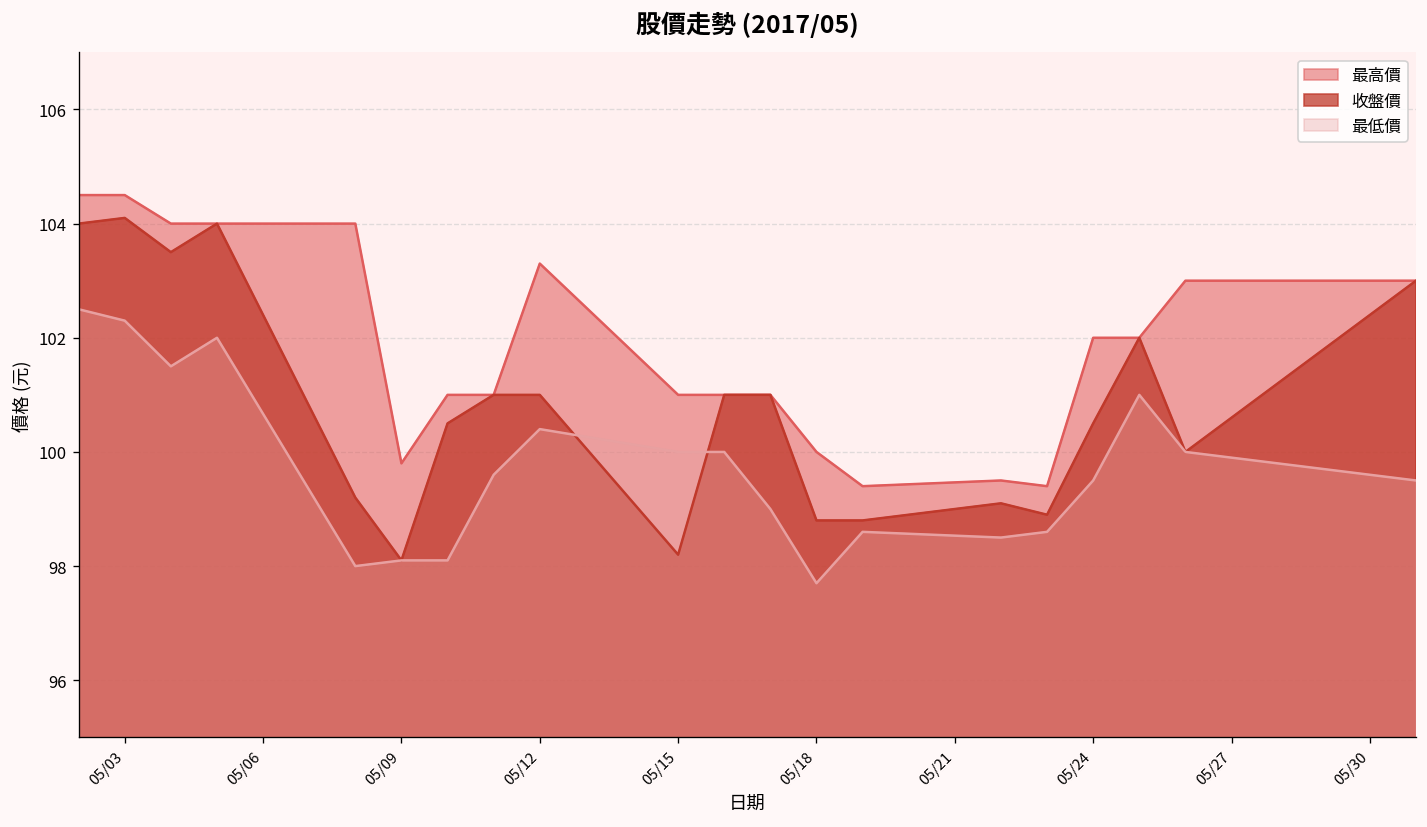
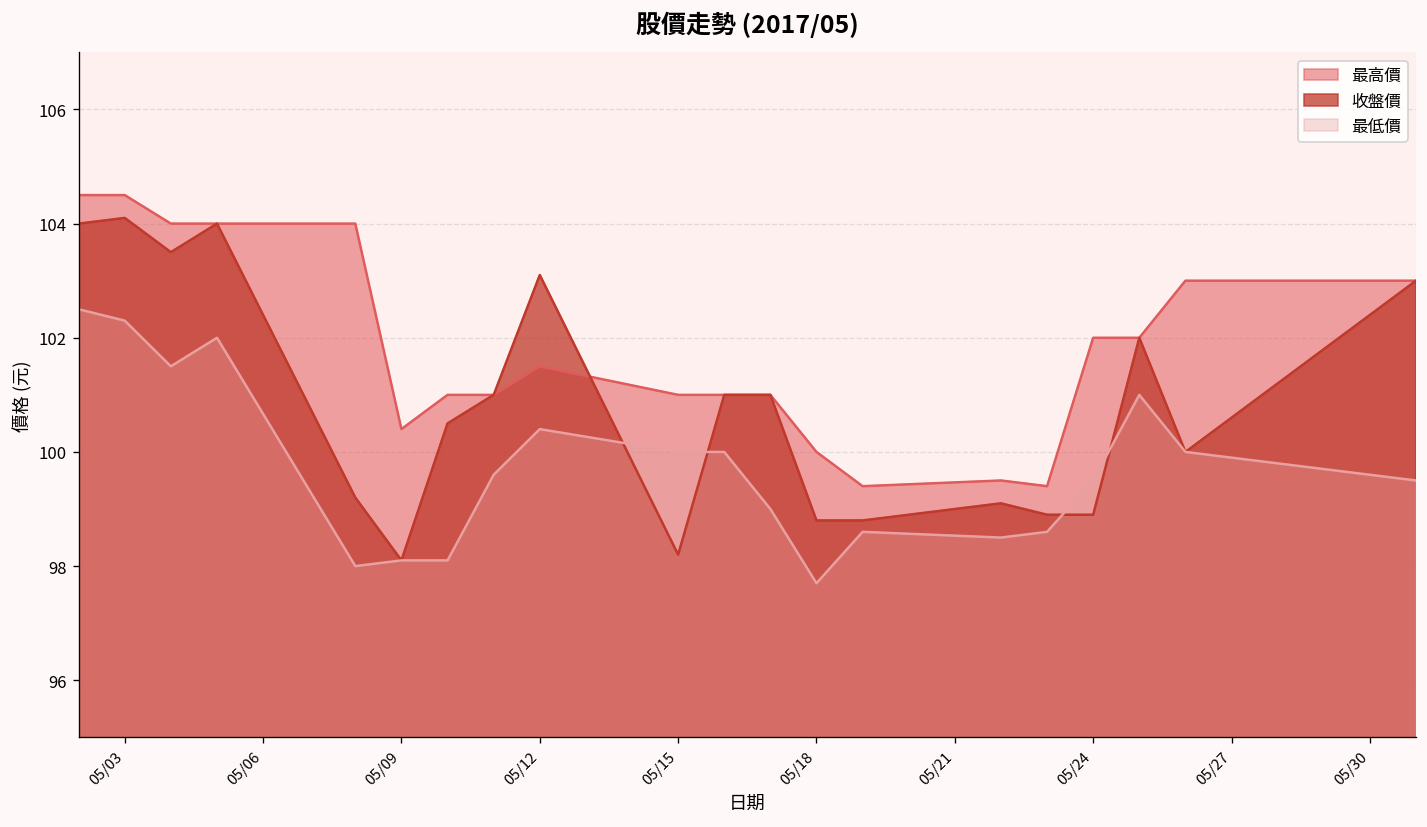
最高價, 05/09: 99.8 -> 100.4
最高價, 05/12: 103.3 -> 101.5
收盤價, 05/12: 101.0 -> 103.1
收盤價, 05/24: 100.5 -> 98.9
